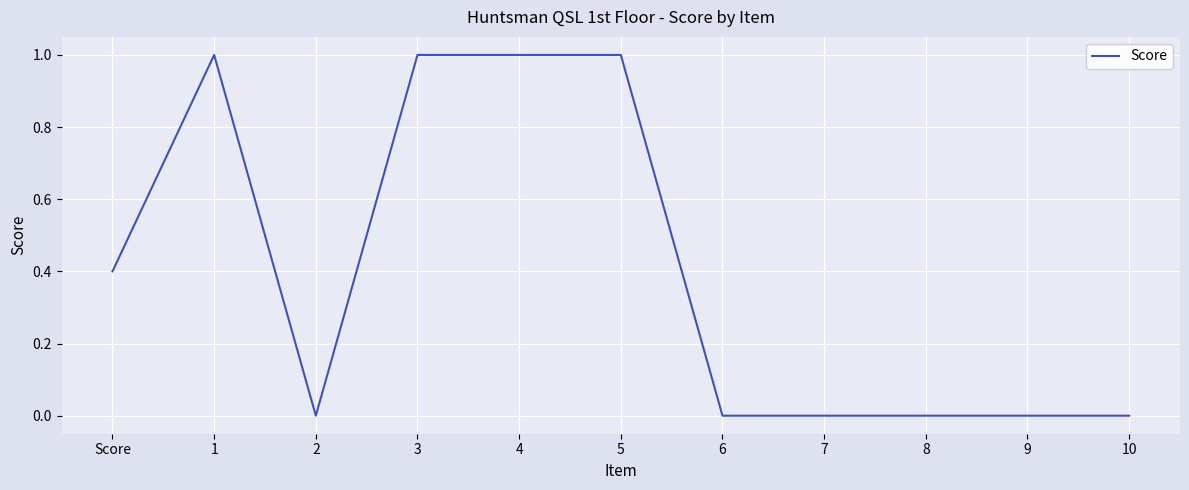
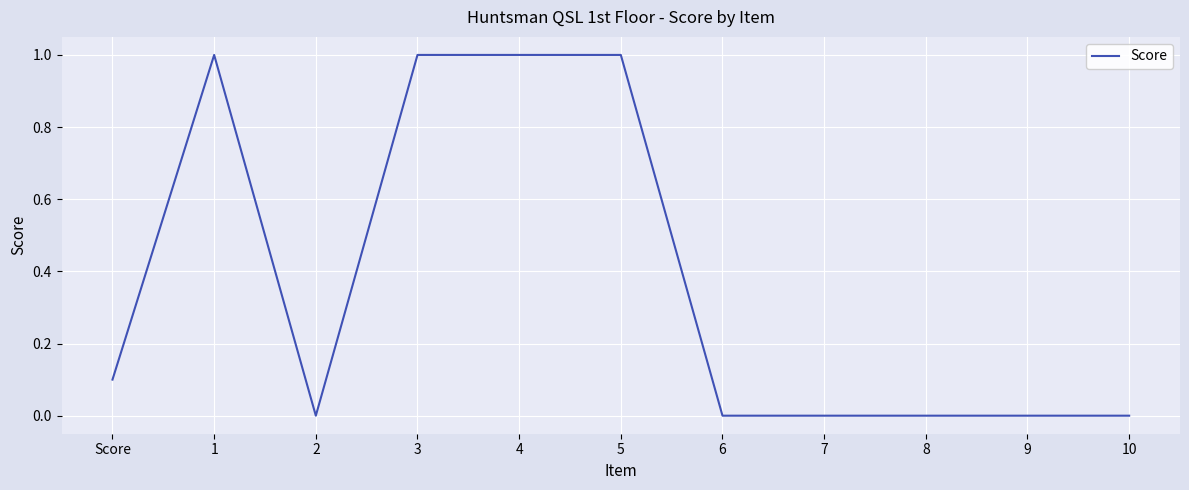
Score: 0.4 -> 0.1
